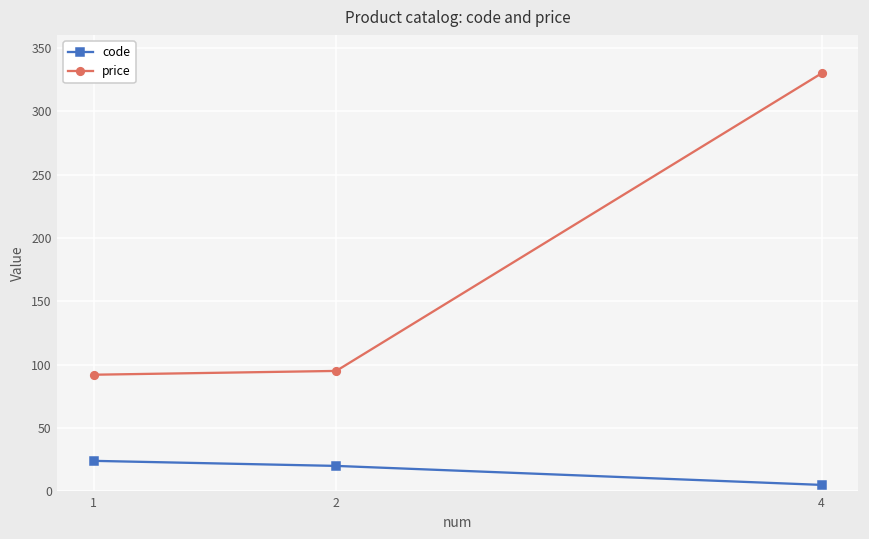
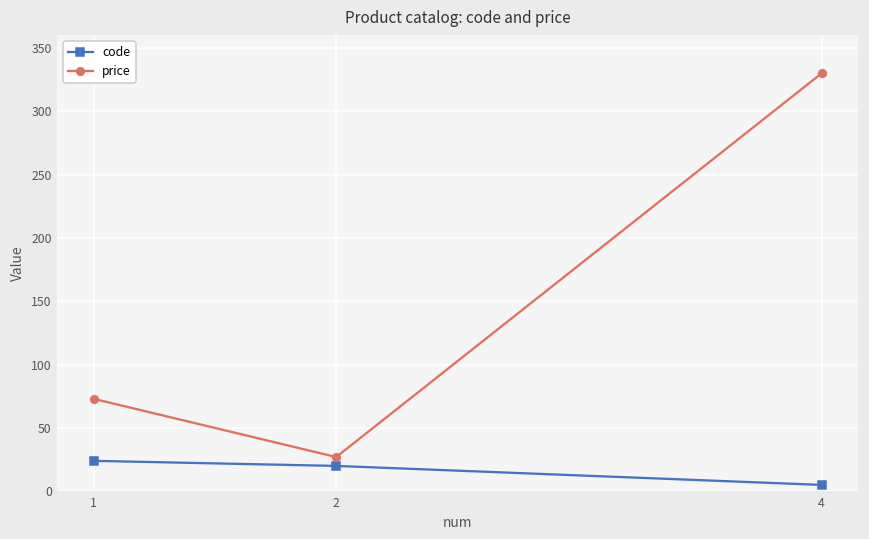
price, 1: 92 -> 73
price, 2: 95 -> 27
